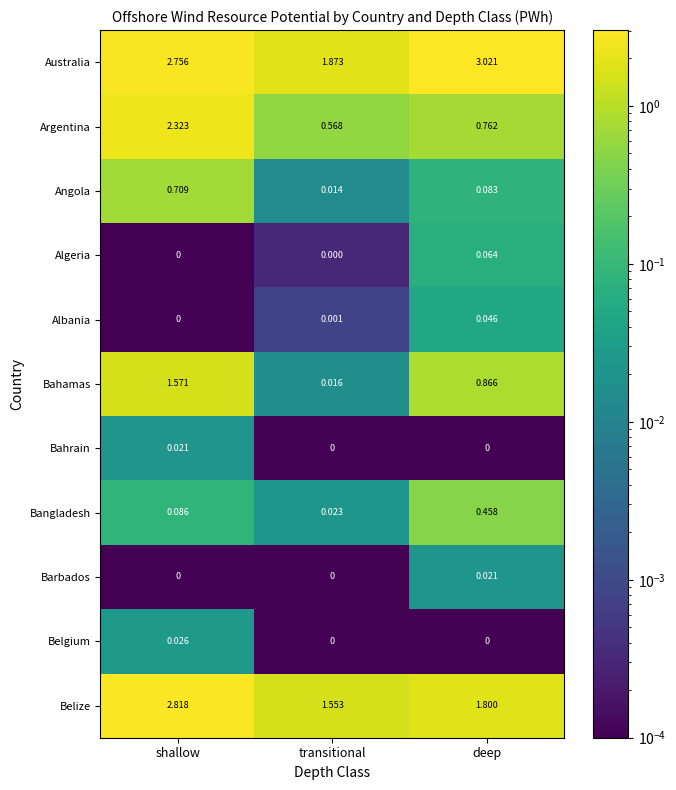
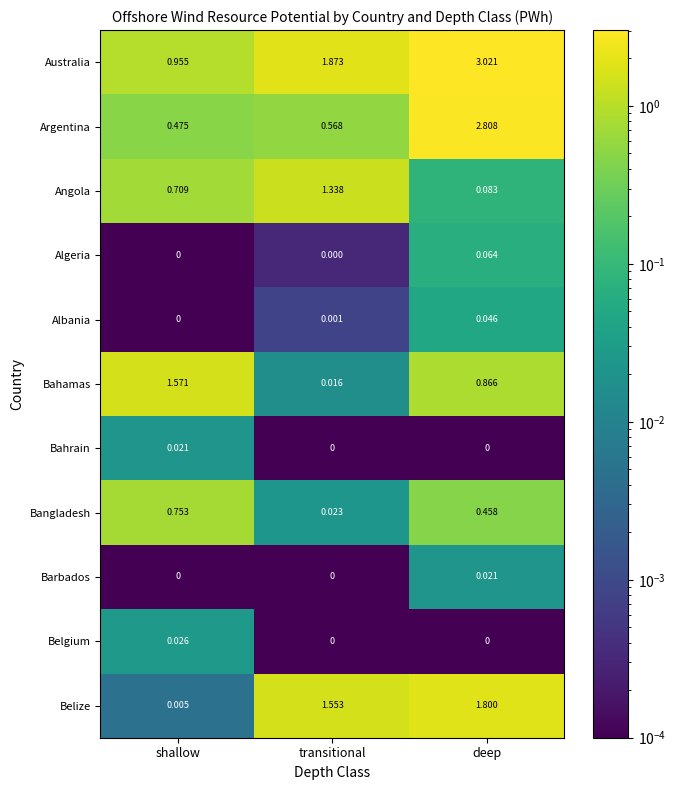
Australia, shallow: 2.756 -> 0.955
Argentina, shallow: 2.323 -> 0.475
Argentina, deep: 0.762 -> 2.808
Angola, transitional: 0.014 -> 1.338
Bangladesh, shallow: 0.086 -> 0.753
Belize, shallow: 2.818 -> 0.005
